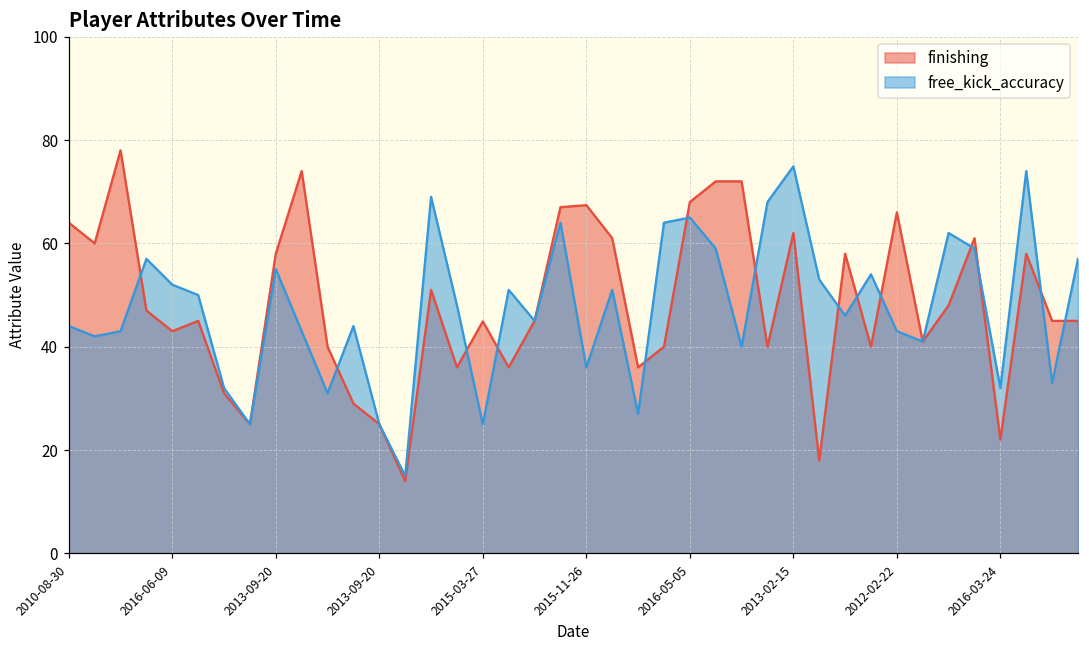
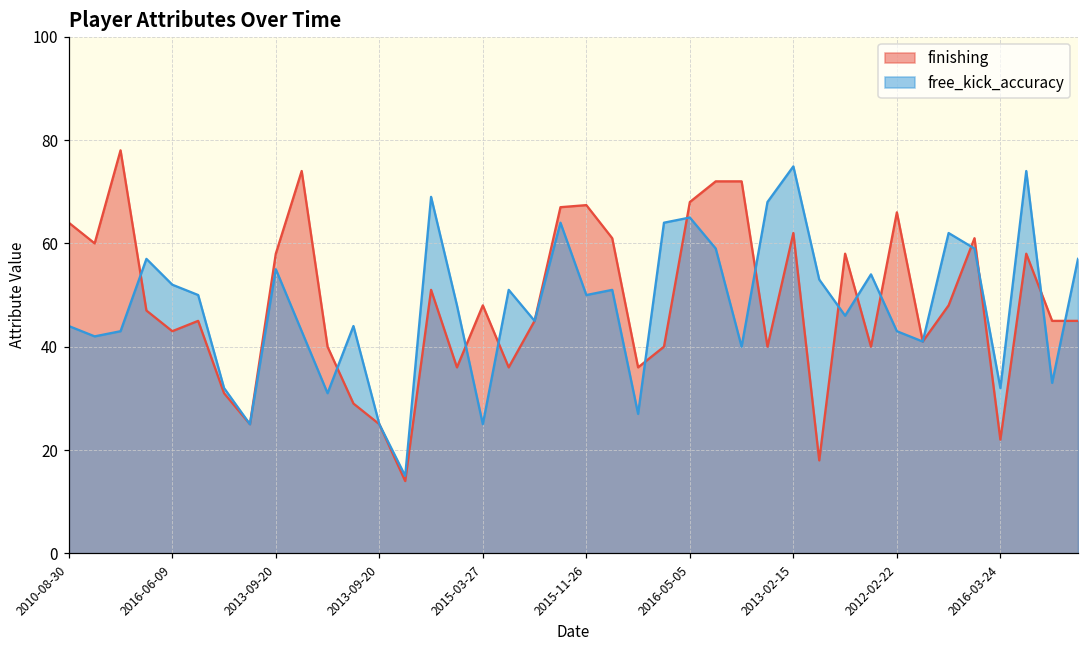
finishing, 2015-03-27: 45 -> 48
free_kick_accuracy, 2015-11-26: 36 -> 50
